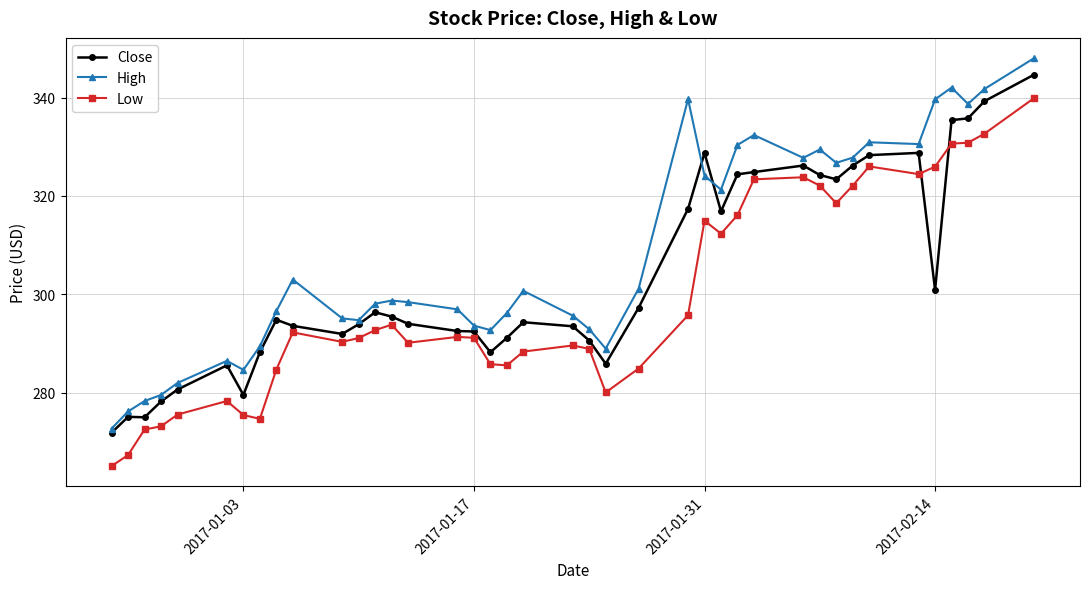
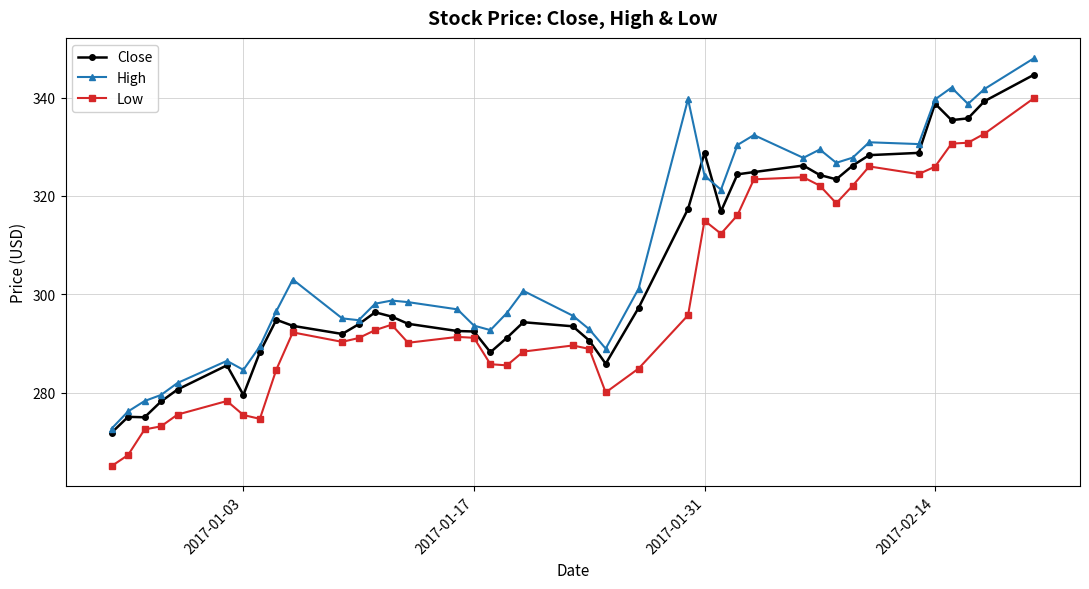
Close, 2017-02-14: 301 -> 339
